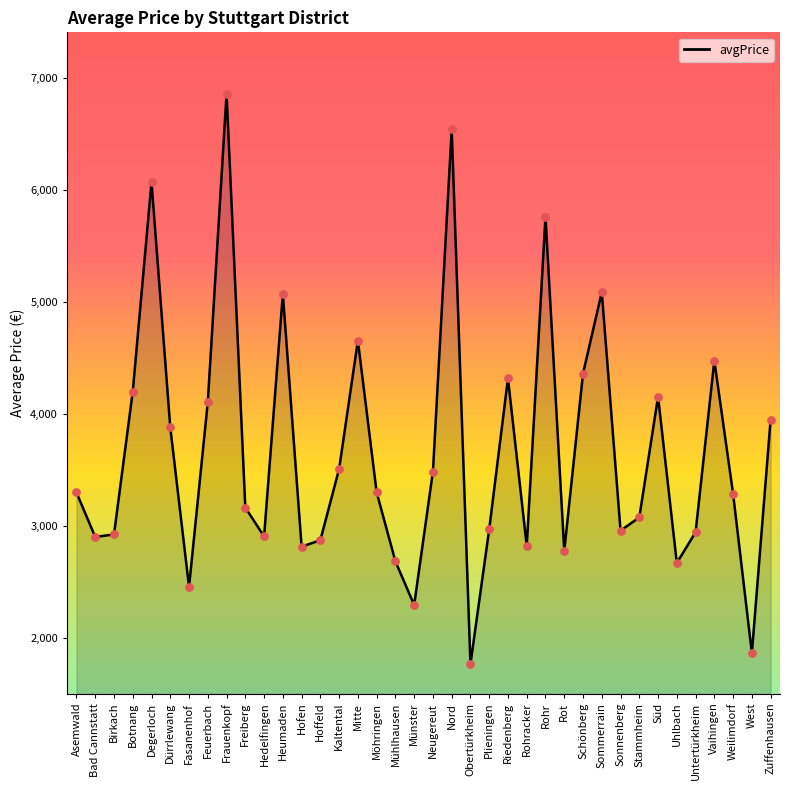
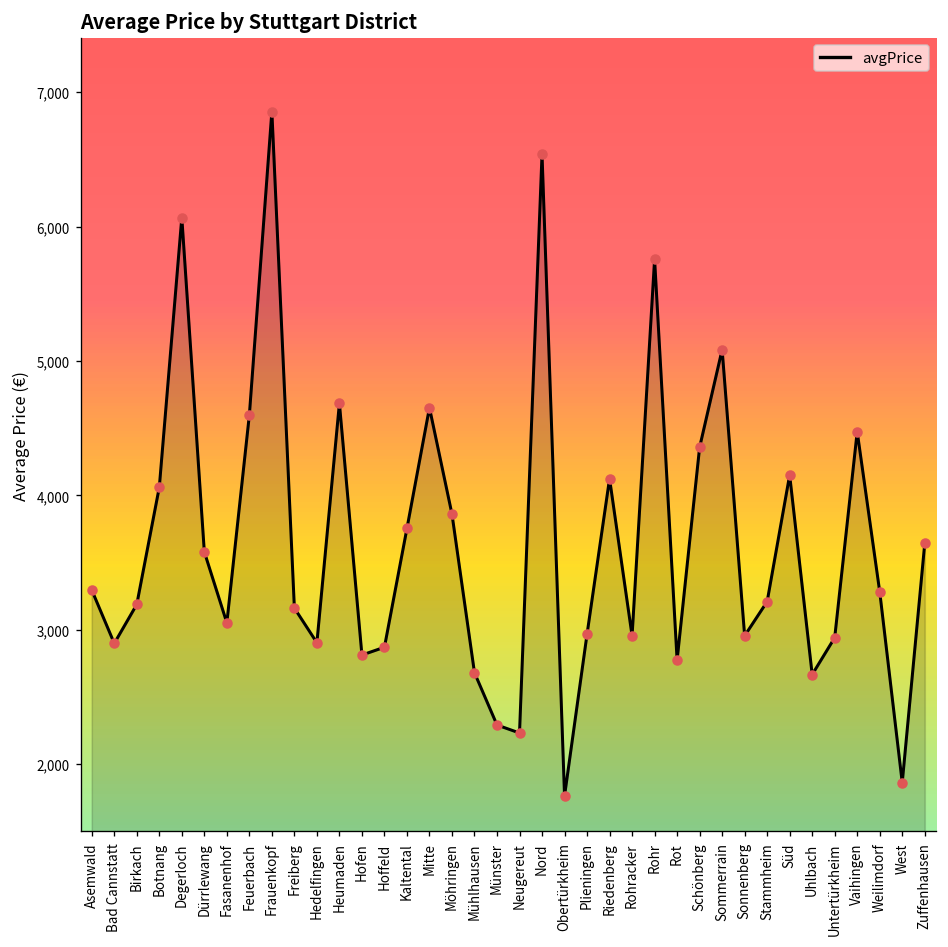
Birkach: 2,920 -> 3,190
Botnang: 4,200 -> 4,060
Dürrlewang: 3,880 -> 3,580
Fasanenhof: 2,450 -> 3,050
Feuerbach: 4,100 -> 4,600
Heumaden: 5,070 -> 4,680
Kaltental: 3,510 -> 3,750
Möhringen: 3,300 -> 3,860
Neugereut: 3,480 -> 2,230
Riedenberg: 4,320 -> 4,120
Rohracker: 2,820 -> 2,960
Stammheim: 3,070 -> 3,210
Zuffenhausen: 3,950 -> 3,640
